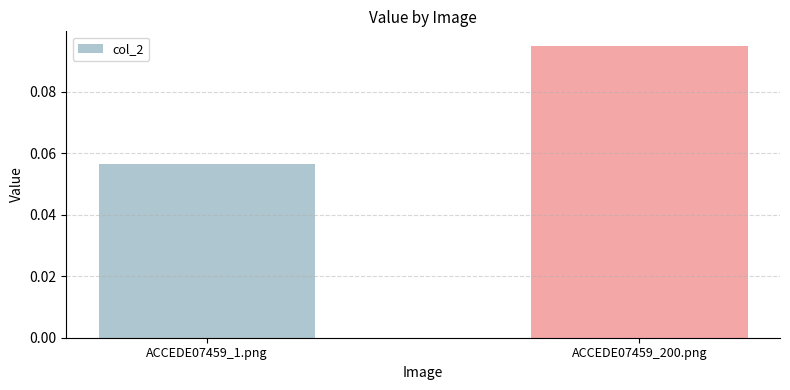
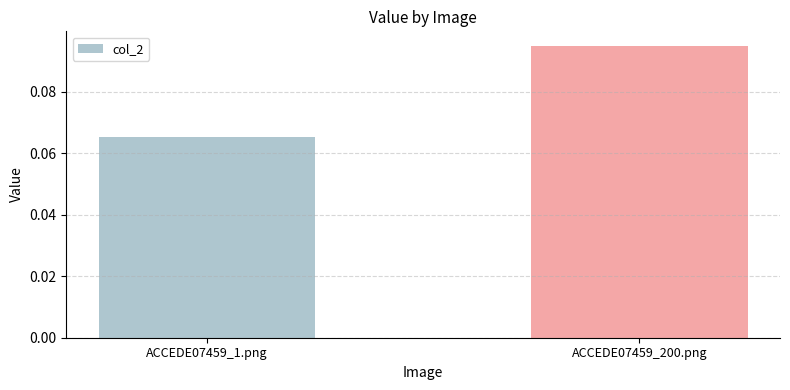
ACCEDE07459_1.png: 0.057 -> 0.065
